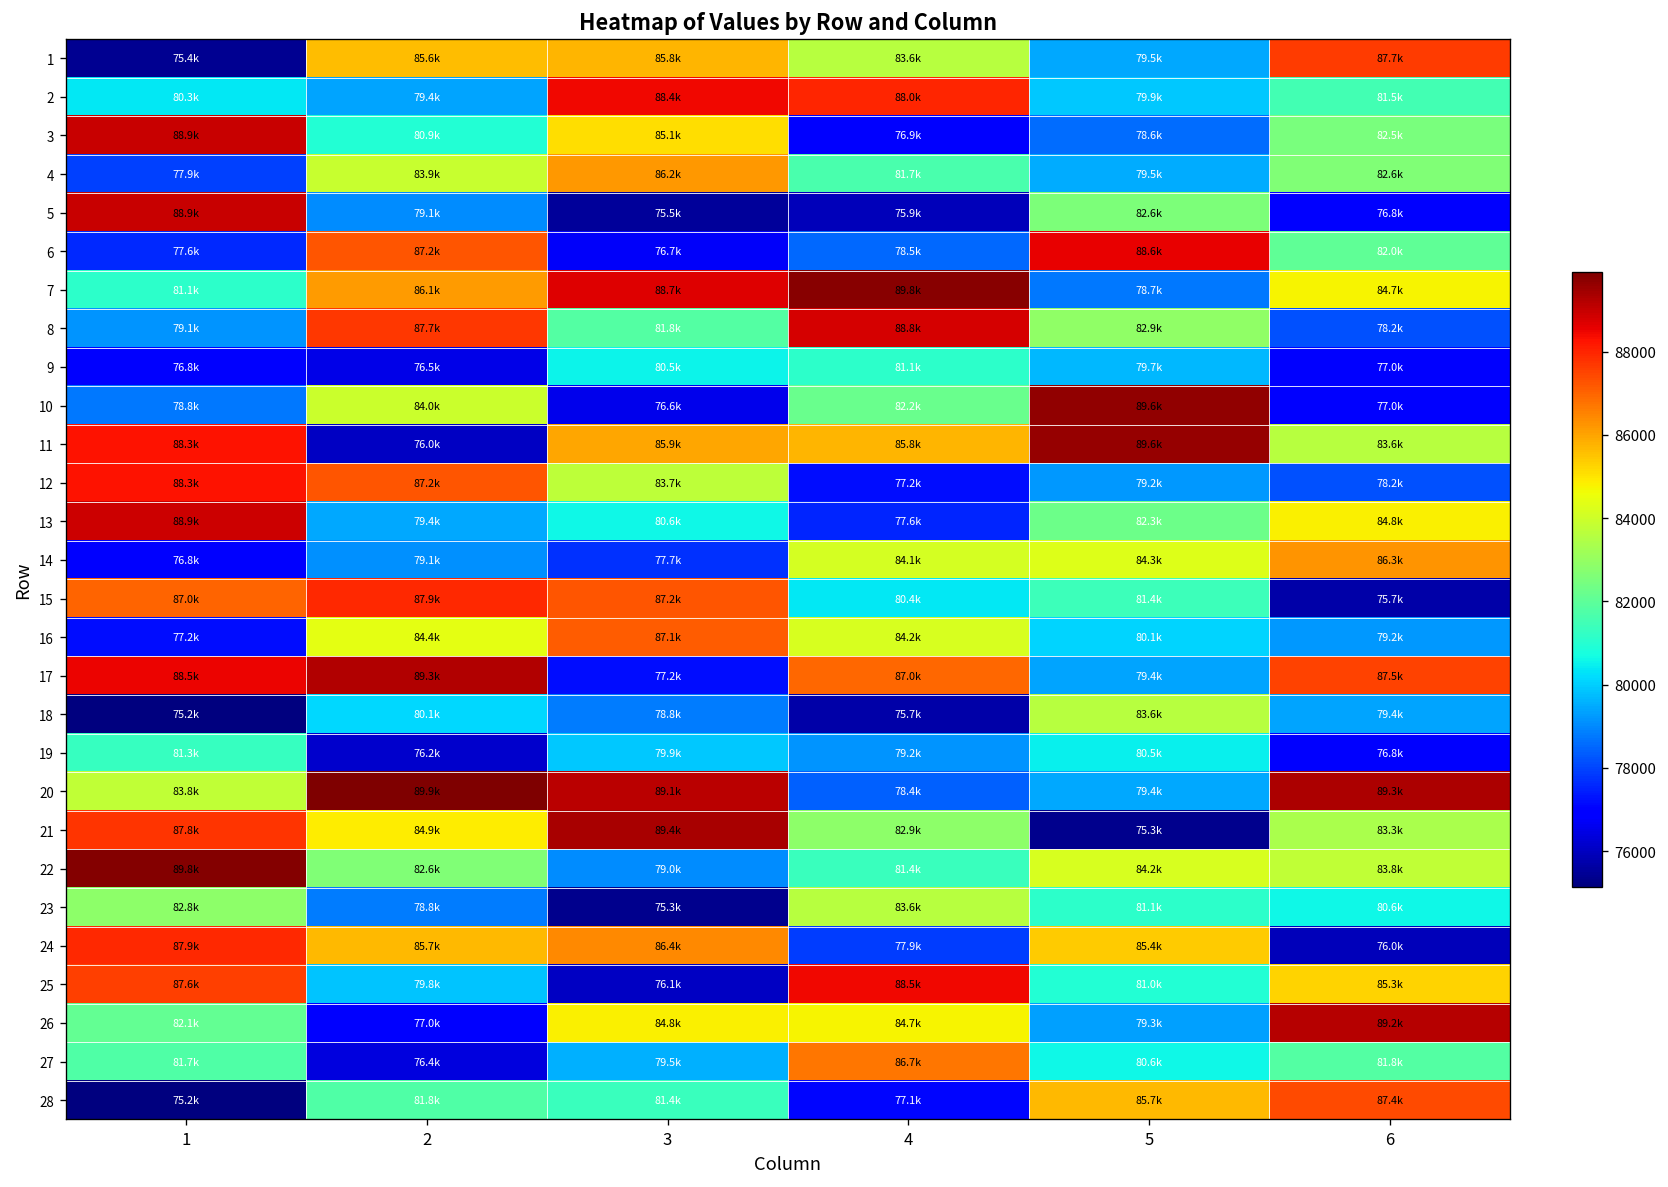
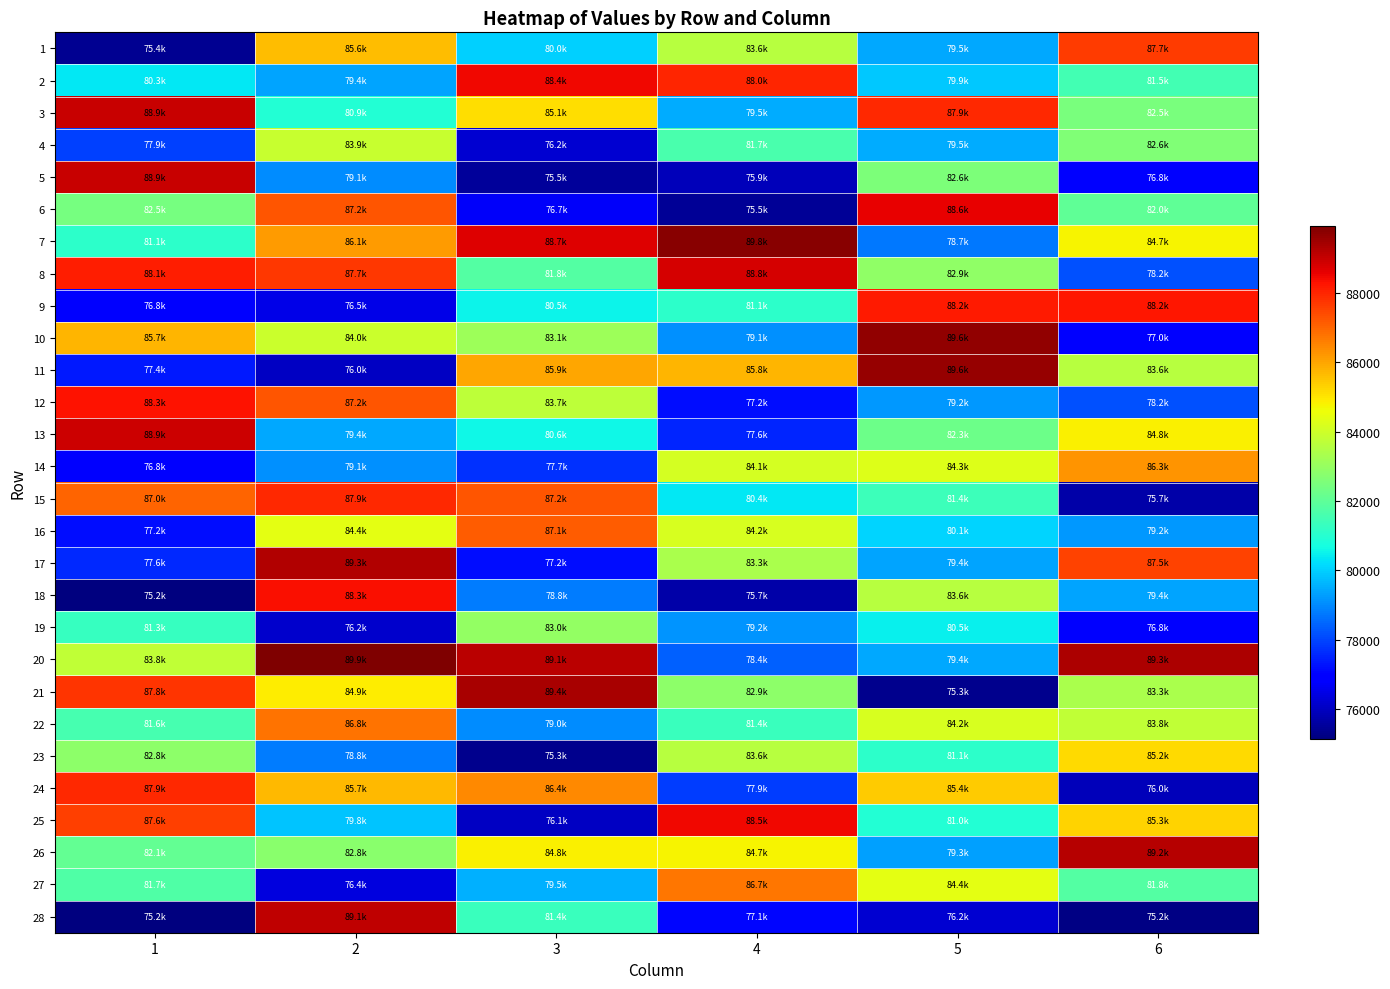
1, 3: 85.8k -> 80.0k
3, 4: 76.9k -> 79.5k
3, 5: 78.6k -> 87.9k
4, 3: 86.2k -> 76.2k
6, 1: 77.6k -> 82.5k
6, 4: 78.5k -> 75.5k
8, 1: 79.1k -> 88.1k
9, 5: 79.7k -> 88.2k
9, 6: 77.0k -> 88.2k
10, 1: 78.8k -> 85.7k
10, 3: 76.6k -> 83.1k
10, 4: 82.2k -> 79.1k
11, 1: 88.3k -> 77.4k
17, 1: 88.5k -> 77.6k
17, 4: 87.0k -> 83.3k
18, 2: 80.1k -> 88.3k
19, 3: 79.9k -> 83.0k
22, 1: 89.8k -> 81.6k
22, 2: 82.6k -> 86.8k
23, 6: 80.6k -> 85.2k
26, 2: 77.0k -> 82.8k
27, 5: 80.6k -> 84.4k
28, 2: 81.8k -> 89.1k
28, 5: 85.7k -> 76.2k
28, 6: 87.4k -> 75.2k
